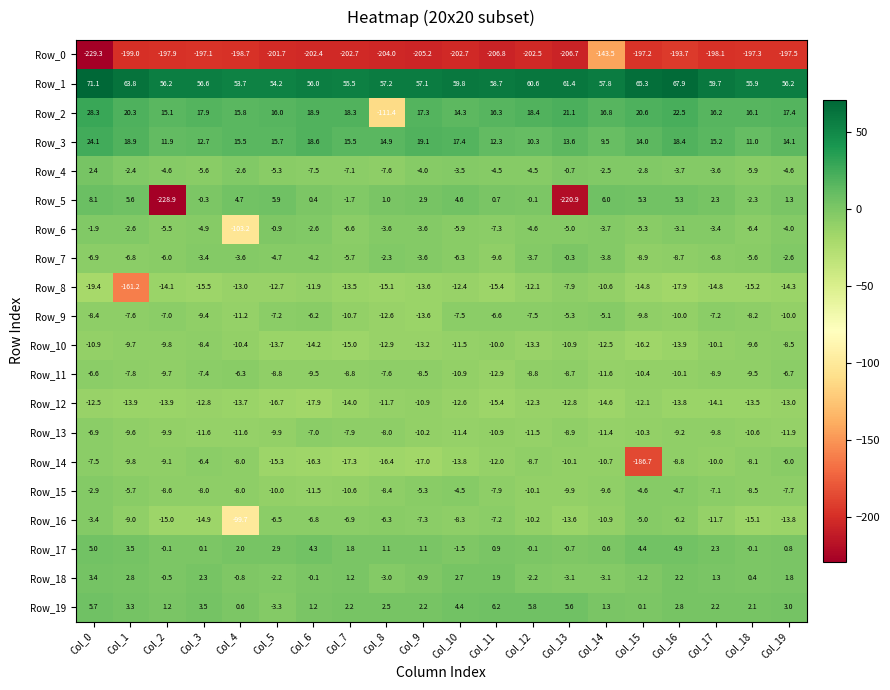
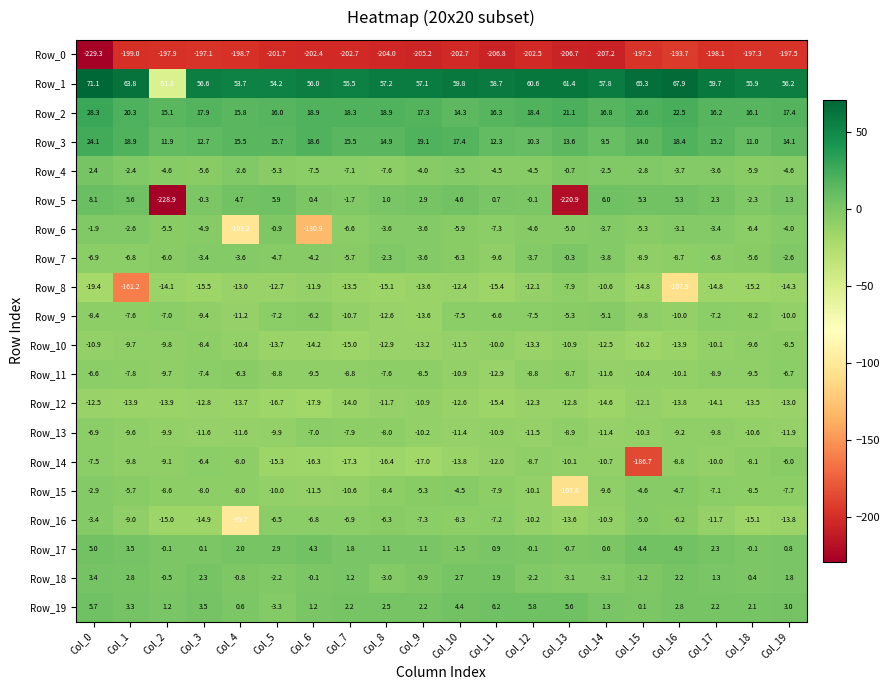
Row_0, Col_14: -143.5 -> -207.2
Row_1, Col_2: 56.2 -> -51.8
Row_2, Col_8: -111.4 -> 18.9
Row_6, Col_6: -2.6 -> -130.9
Row_8, Col_16: -17.9 -> -107.9
Row_15, Col_13: -9.9 -> -107.8
